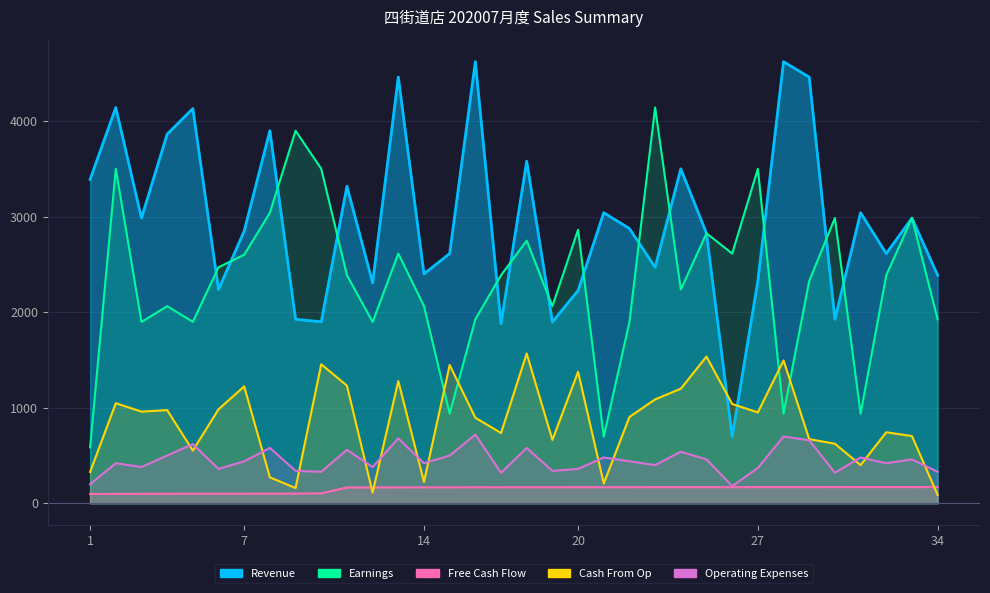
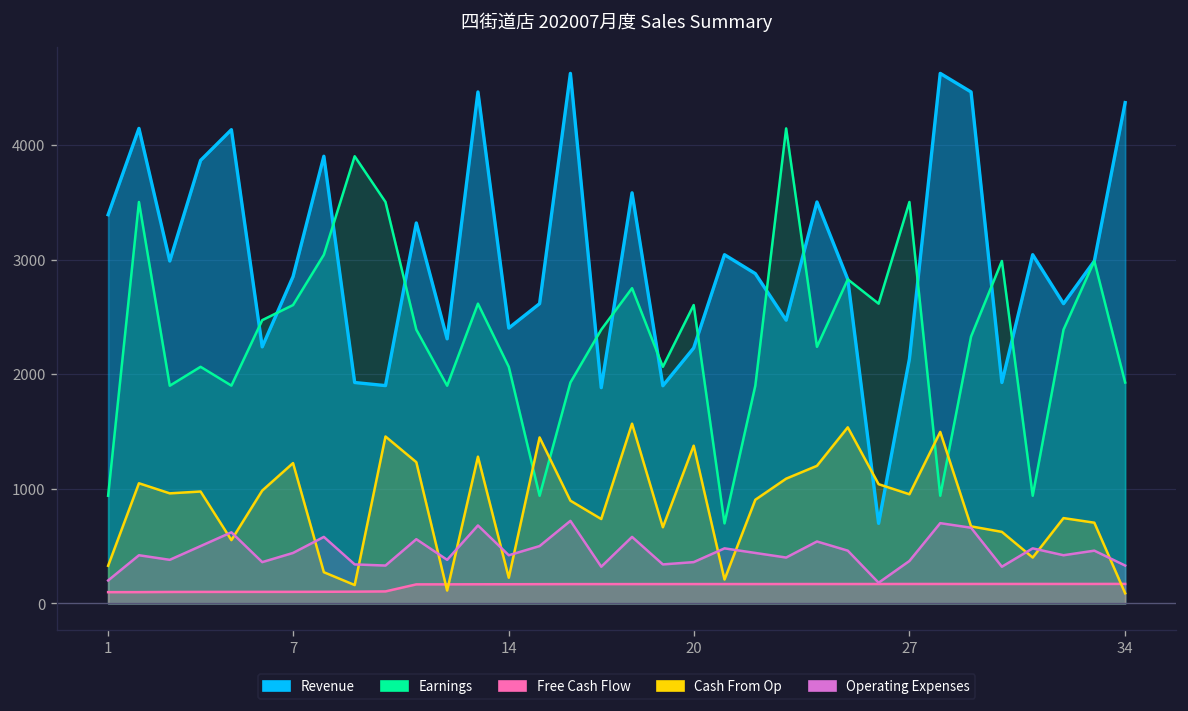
Earnings, 1: 600 -> 900
Earnings, 20: 2900 -> 2600
Revenue, 27: 2300 -> 2100
Revenue, 34: 2400 -> 4400
